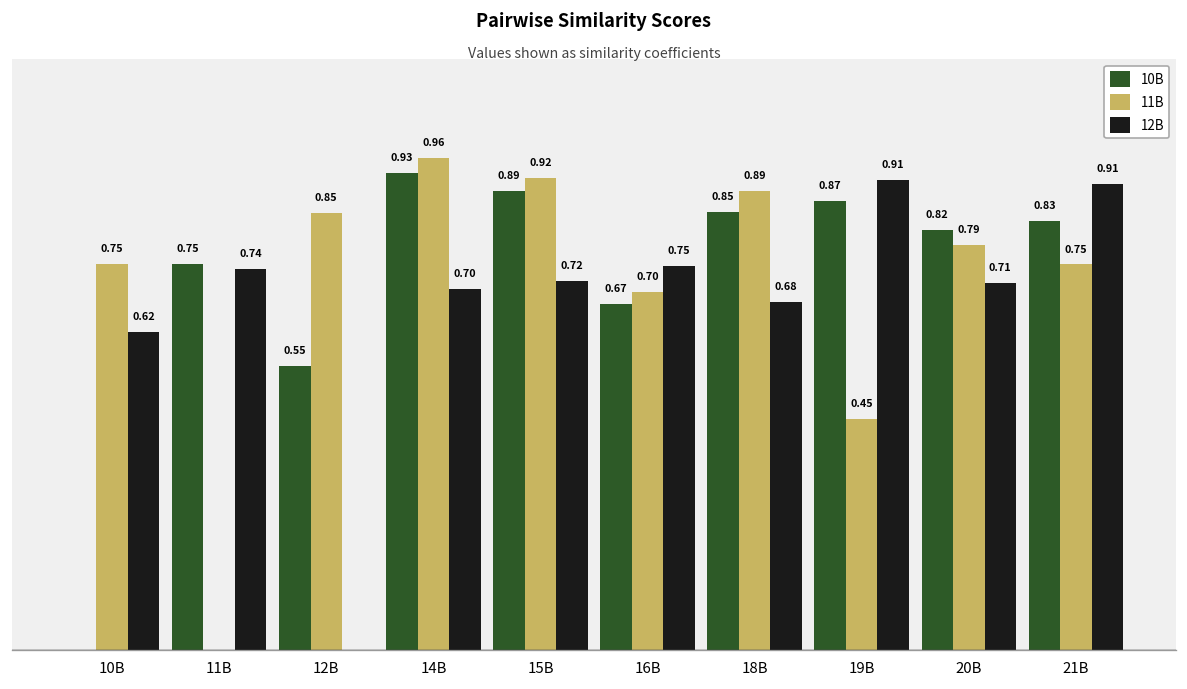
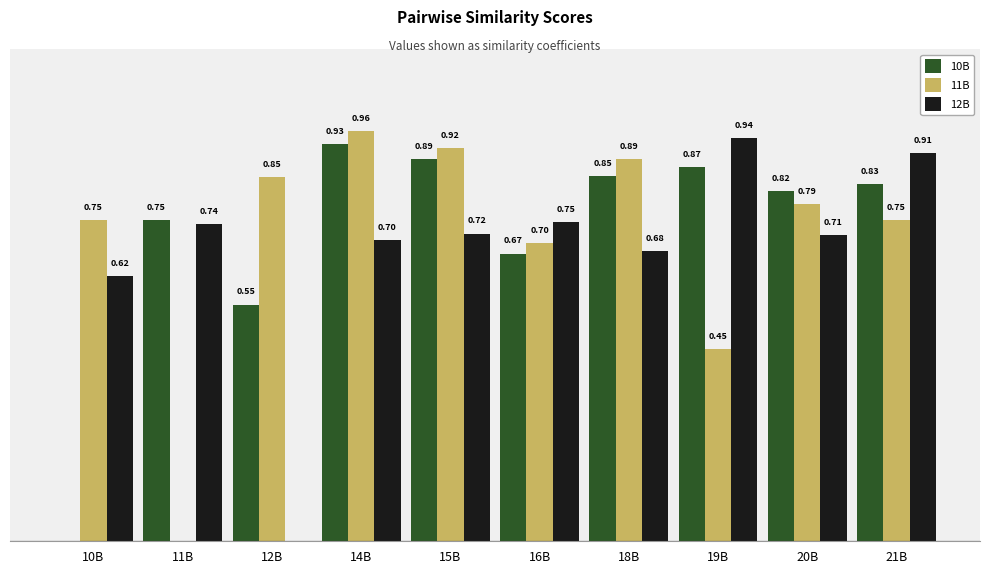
12B, 19B: 0.91 -> 0.94
